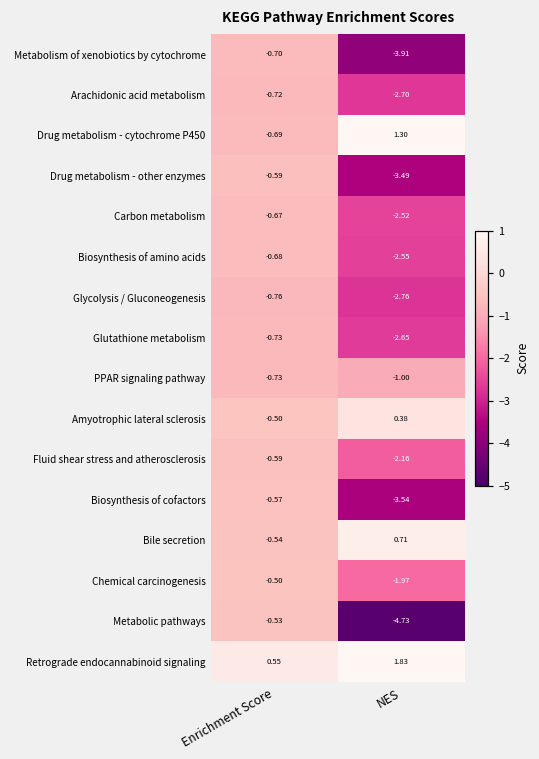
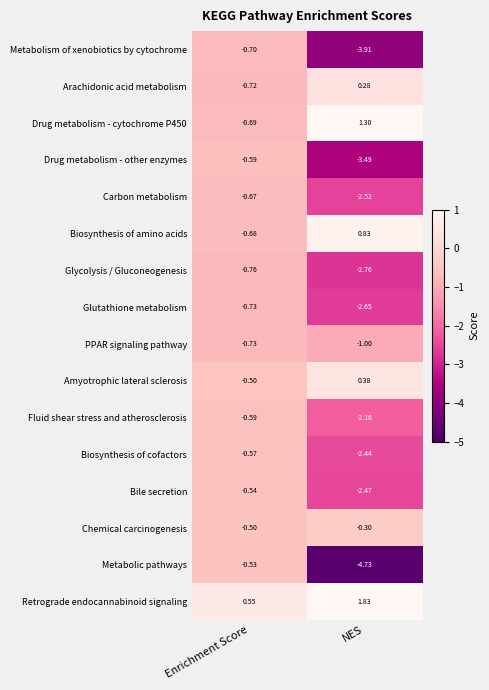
Arachidonic acid metabolism, NES: -2.70 -> 0.28
Biosynthesis of amino acids, NES: -2.55 -> 0.83
Biosynthesis of cofactors, NES: -3.54 -> -2.44
Bile secretion, NES: 0.71 -> -2.47
Chemical carcinogenesis, NES: -1.97 -> -0.30
